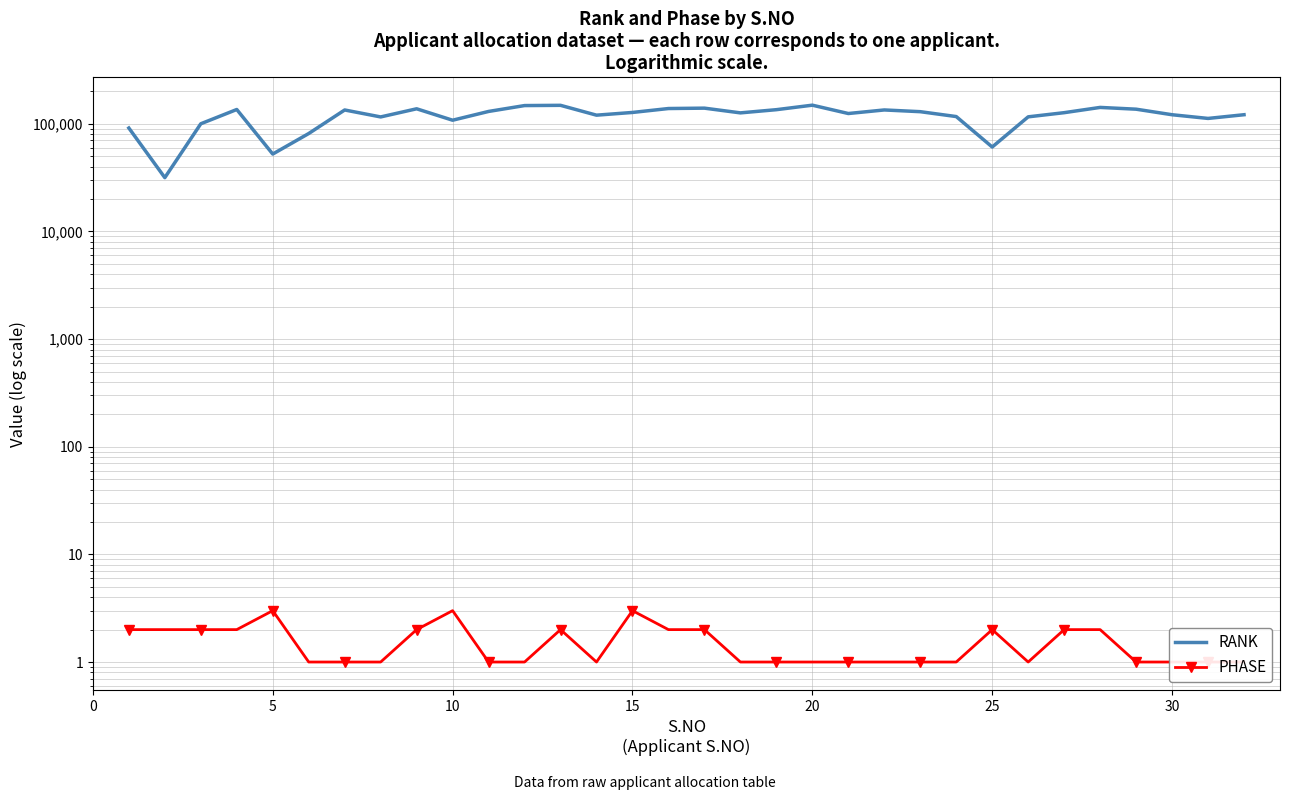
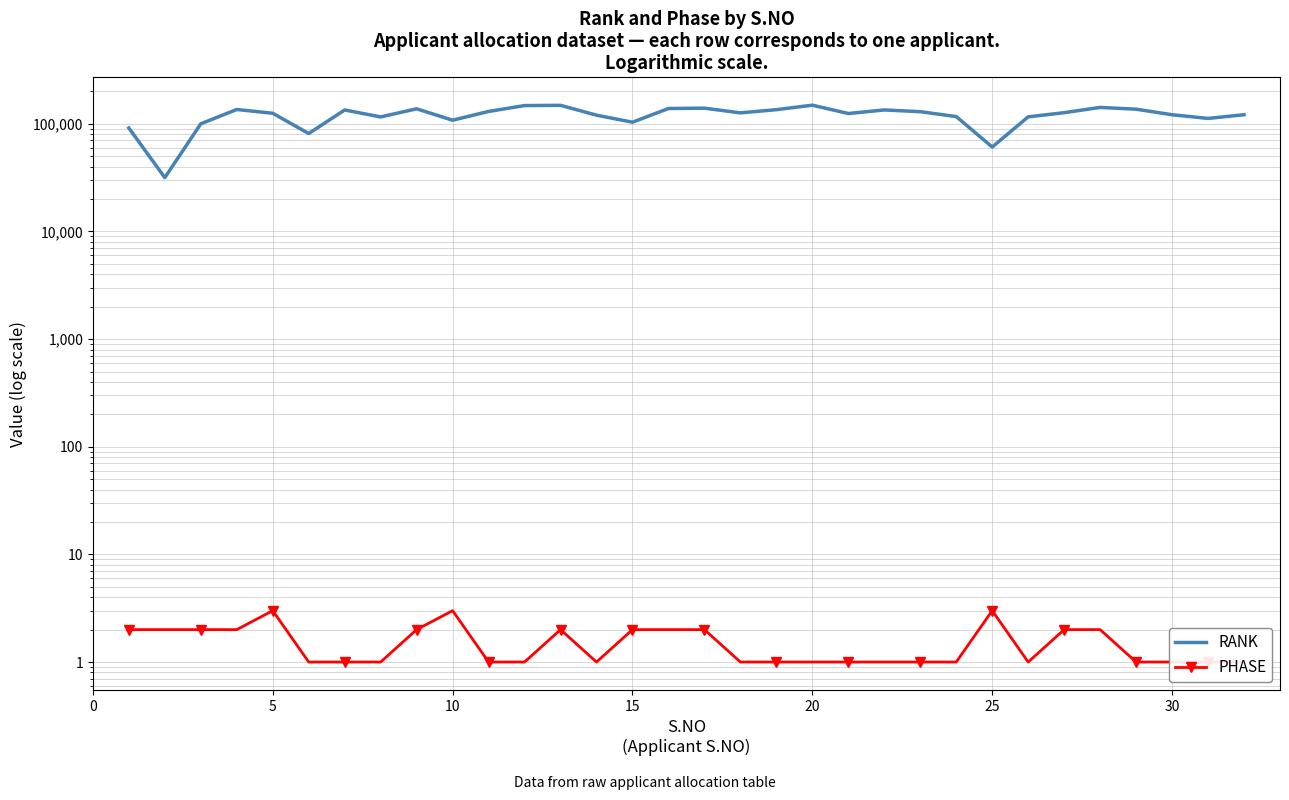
RANK, 5: 50,000 -> 130,000
RANK, 15: 130,000 -> 100,000
PHASE, 15: 3 -> 2
PHASE, 25: 2 -> 3
